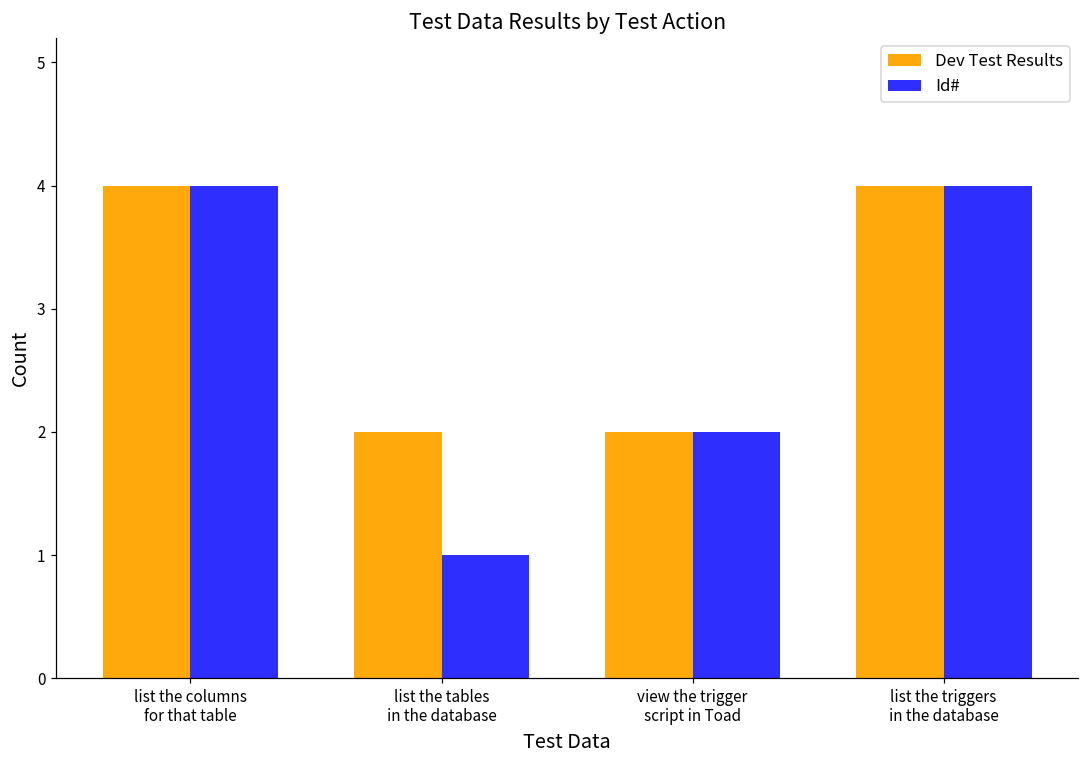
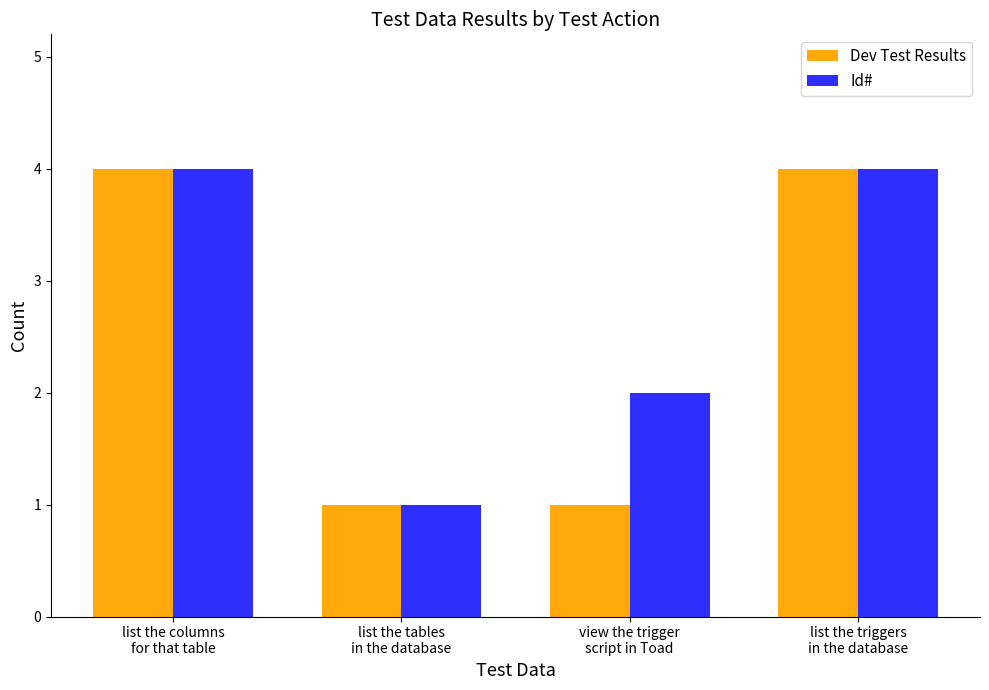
Dev Test Results, list the tables in the database: 2 -> 1
Dev Test Results, view the trigger script in Toad: 2 -> 1
